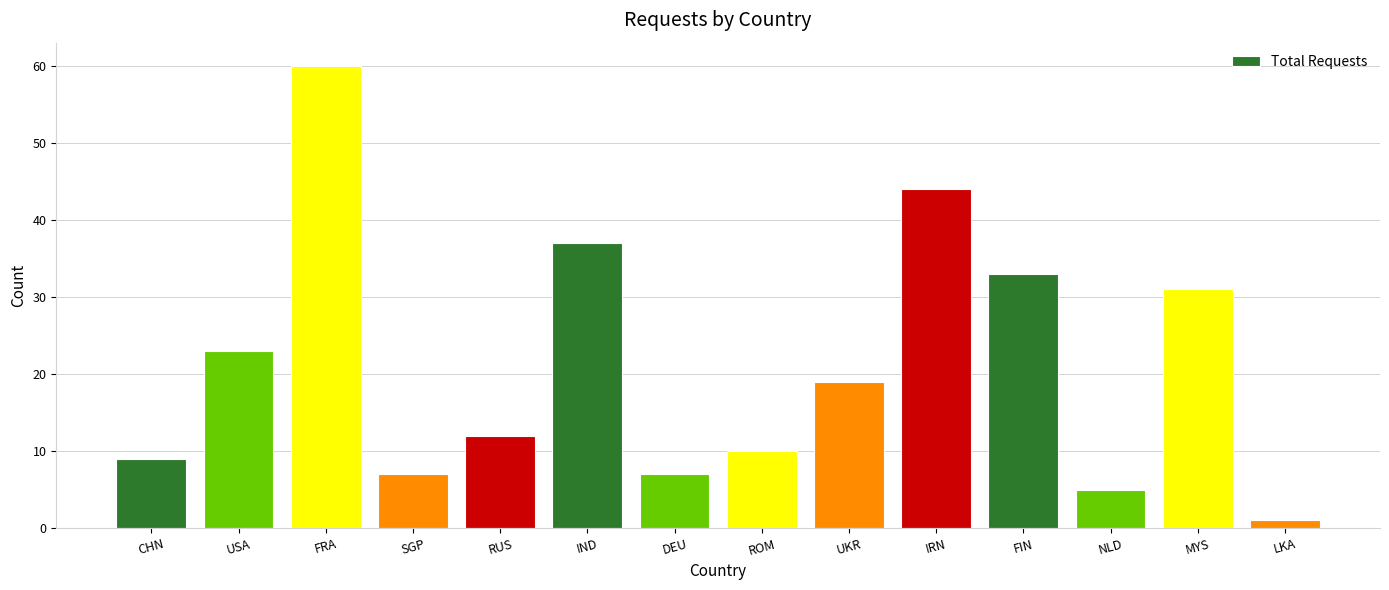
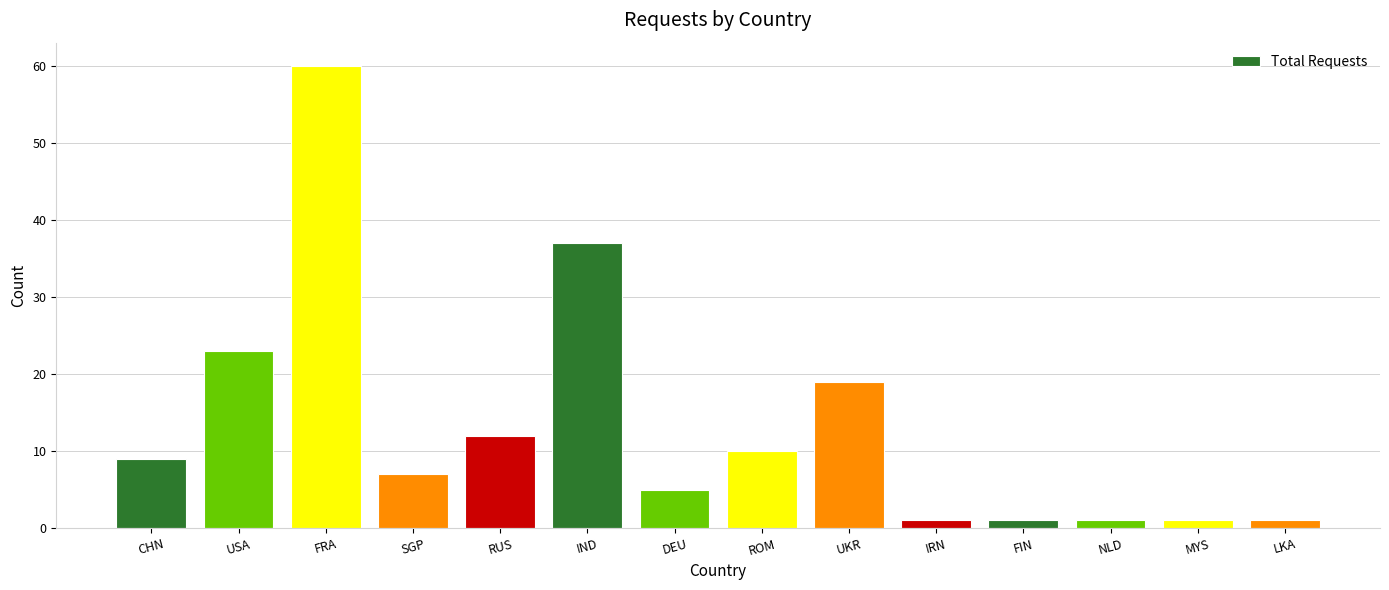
DEU: 7 -> 5
IRN: 44 -> 1
FIN: 33 -> 1
NLD: 5 -> 1
MYS: 31 -> 1
